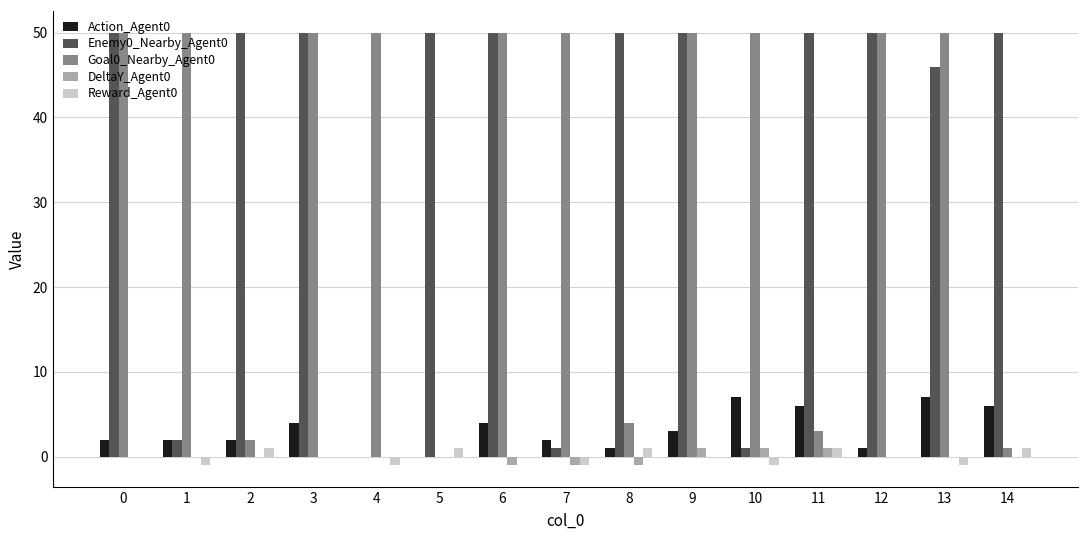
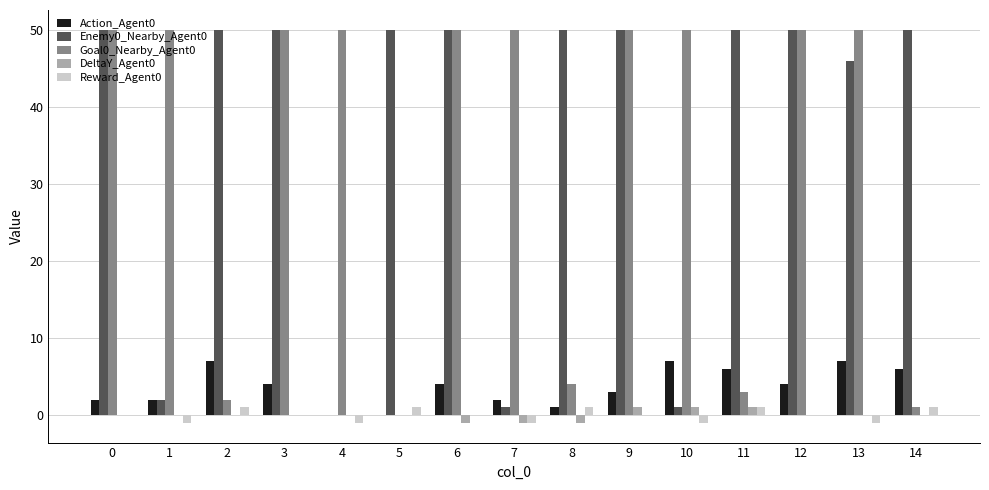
Action_Agent0, 2: 2 -> 7
Action_Agent0, 12: 1 -> 4
